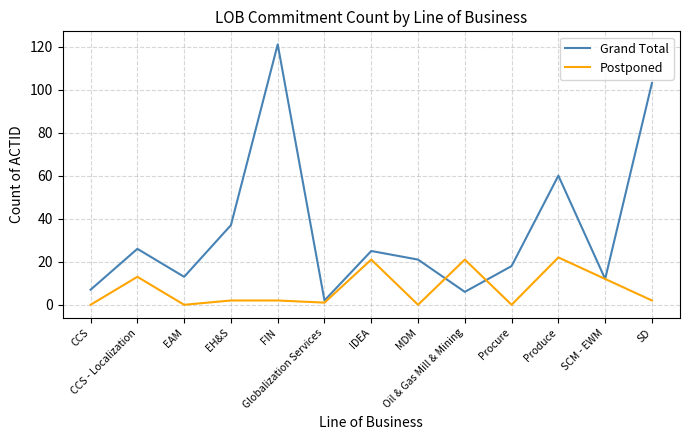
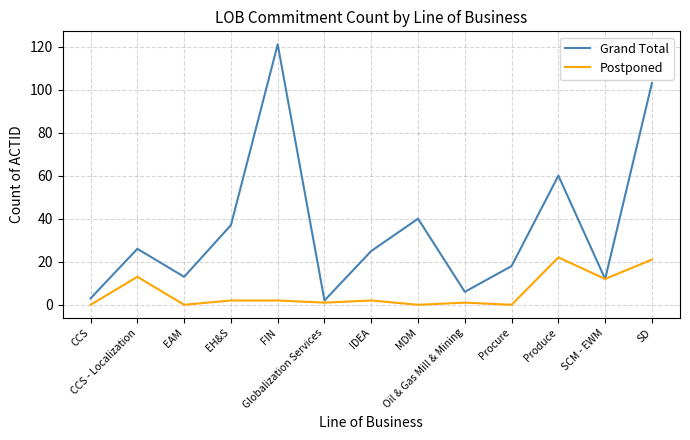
Grand Total, CCS: 7 -> 3
Postponed, IDEA: 21 -> 2
Grand Total, MDM: 21 -> 40
Postponed, Oil & Gas Mill & Mining: 21 -> 1
Postponed, SD: 2 -> 21
